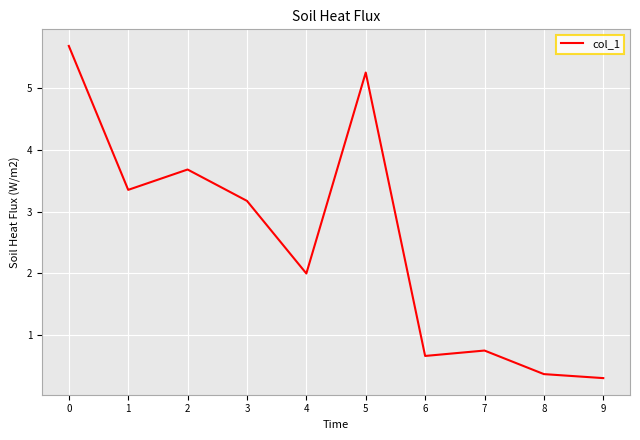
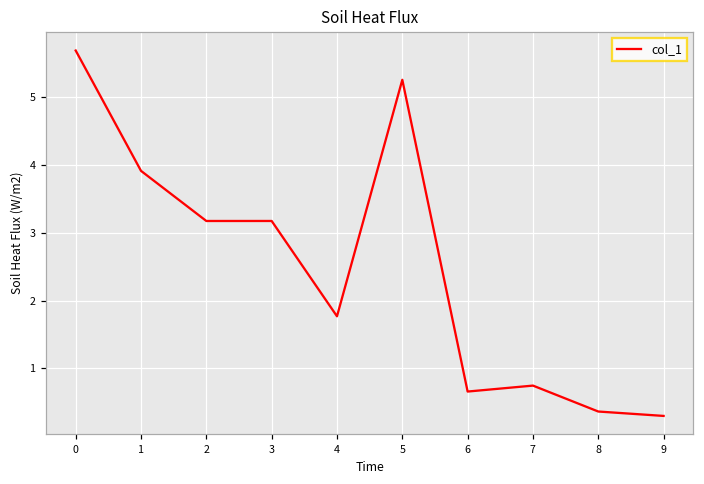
1: 3.4 -> 3.9
2: 3.7 -> 3.2
4: 2.0 -> 1.8
